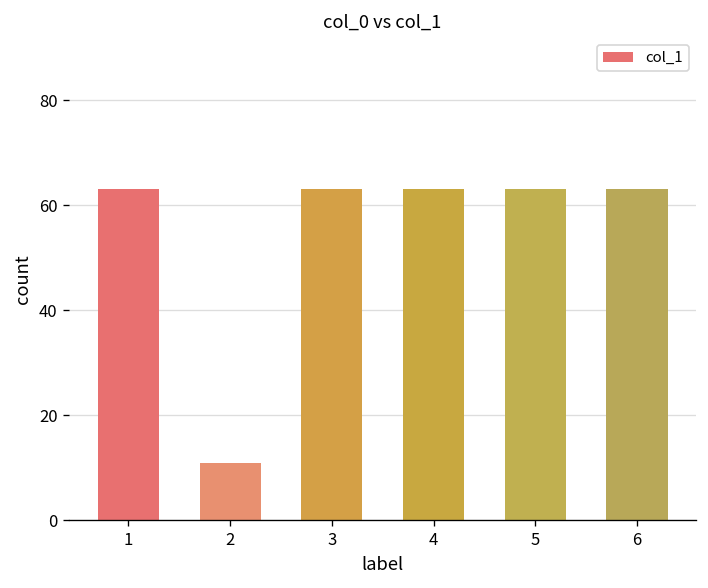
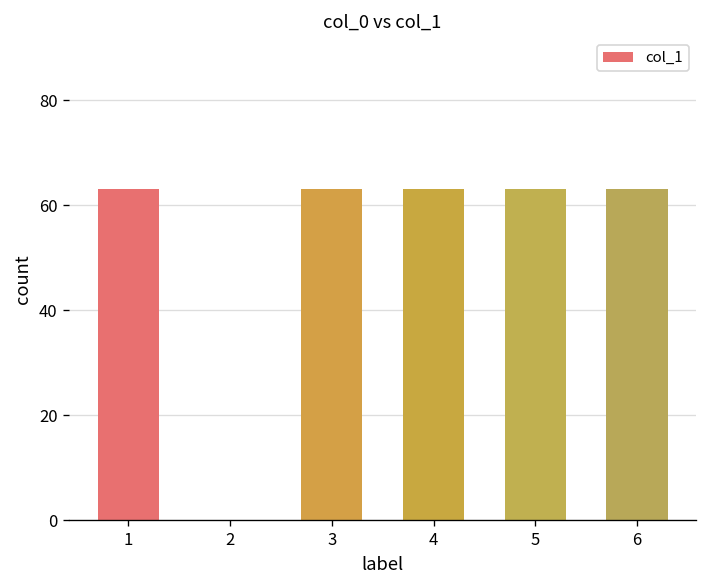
2: 11 -> 0
